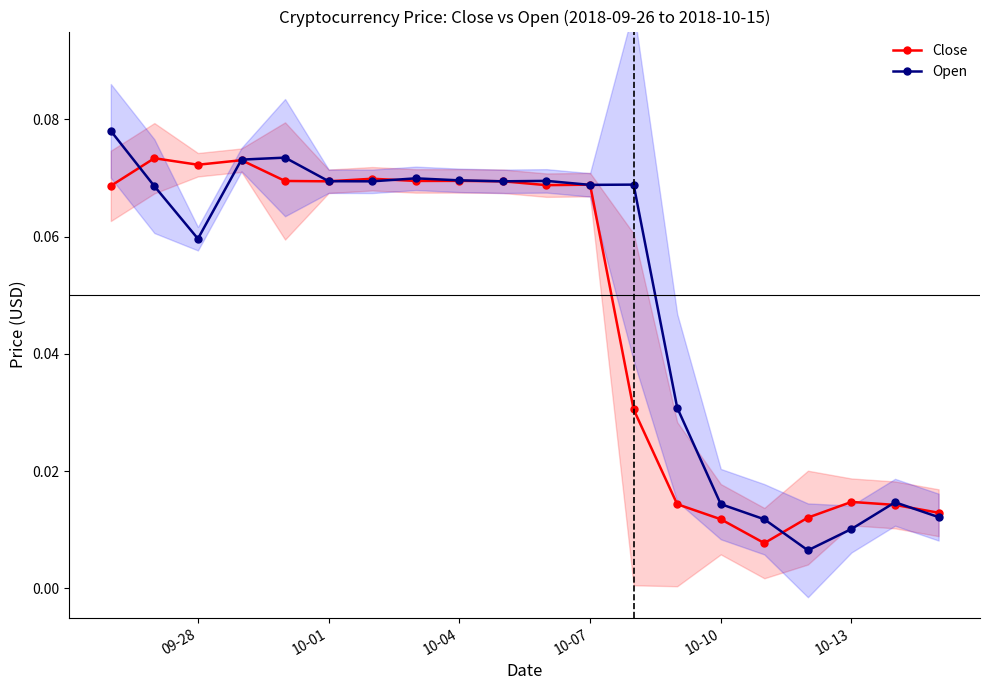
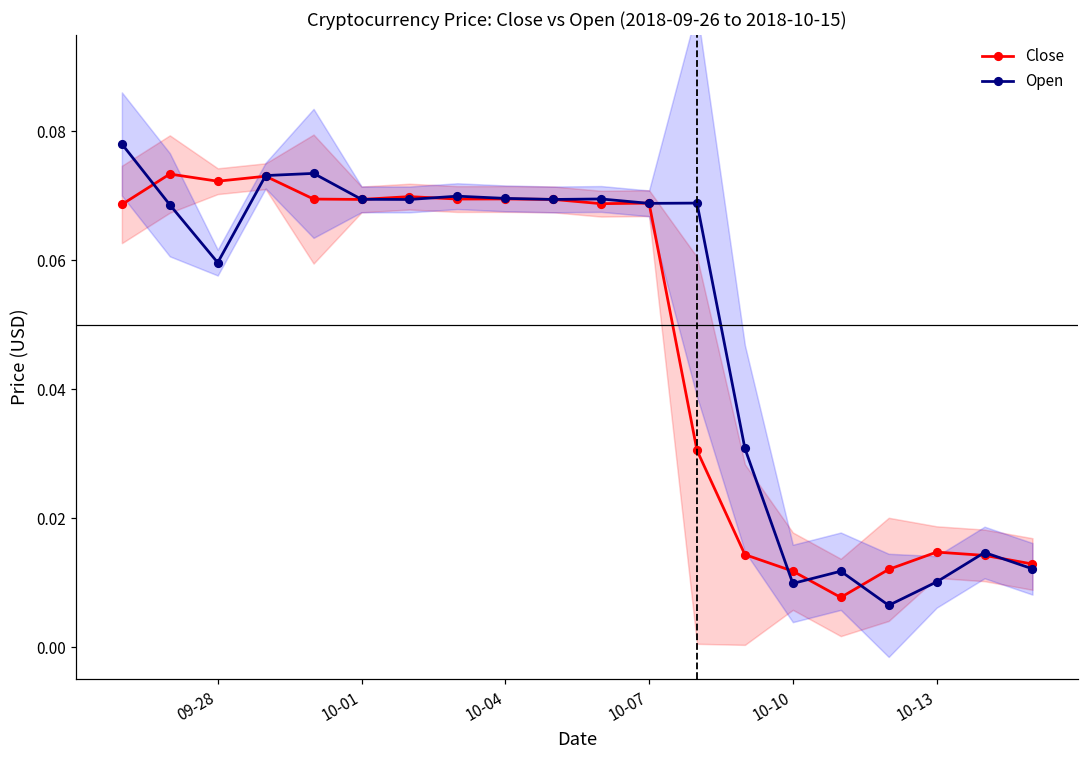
Open, 10-10: 0.014 -> 0.010
